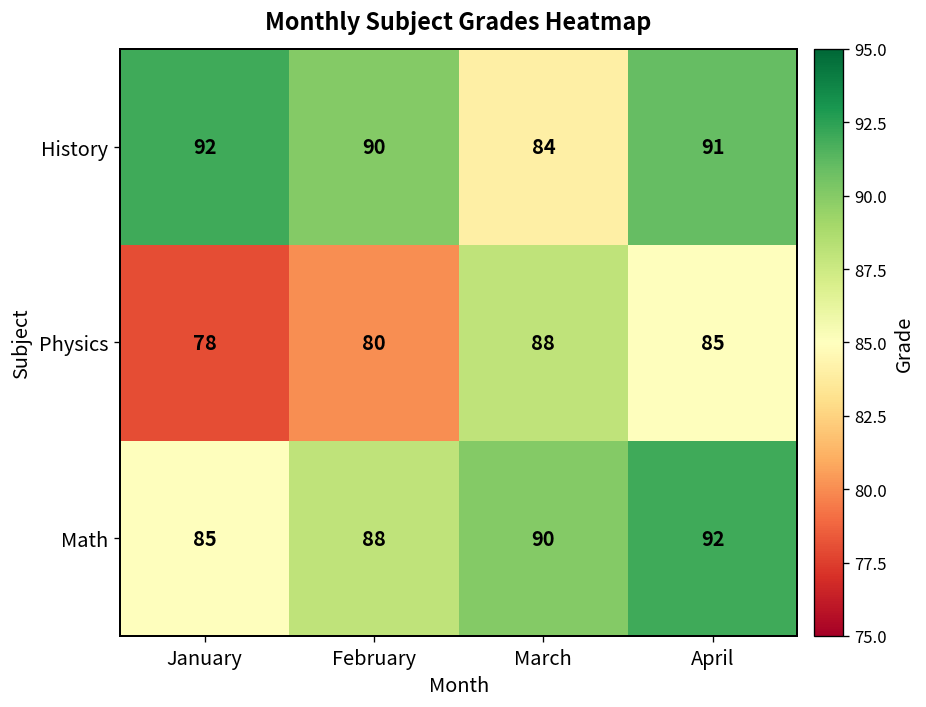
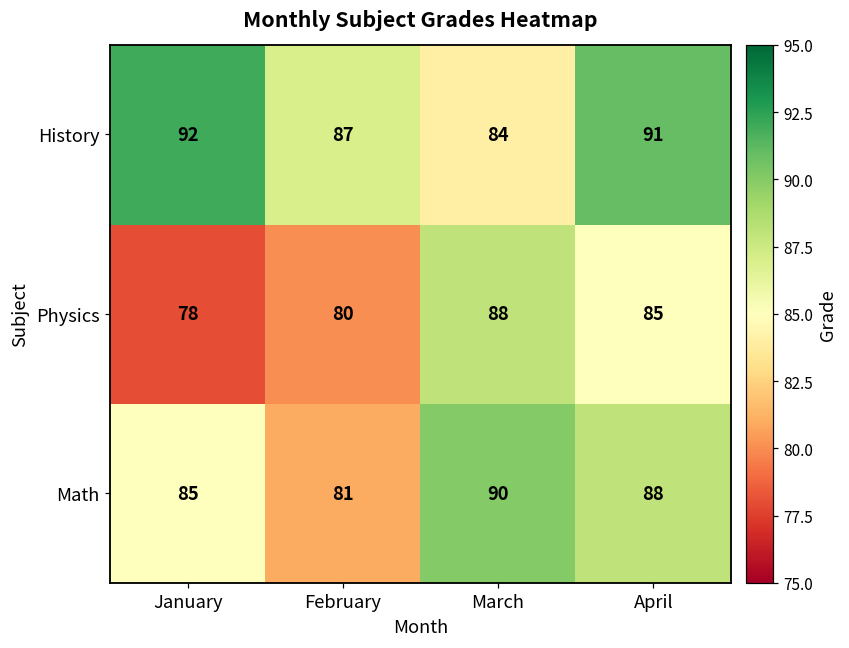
History, February: 90 -> 87
Math, February: 88 -> 81
Math, April: 92 -> 88
